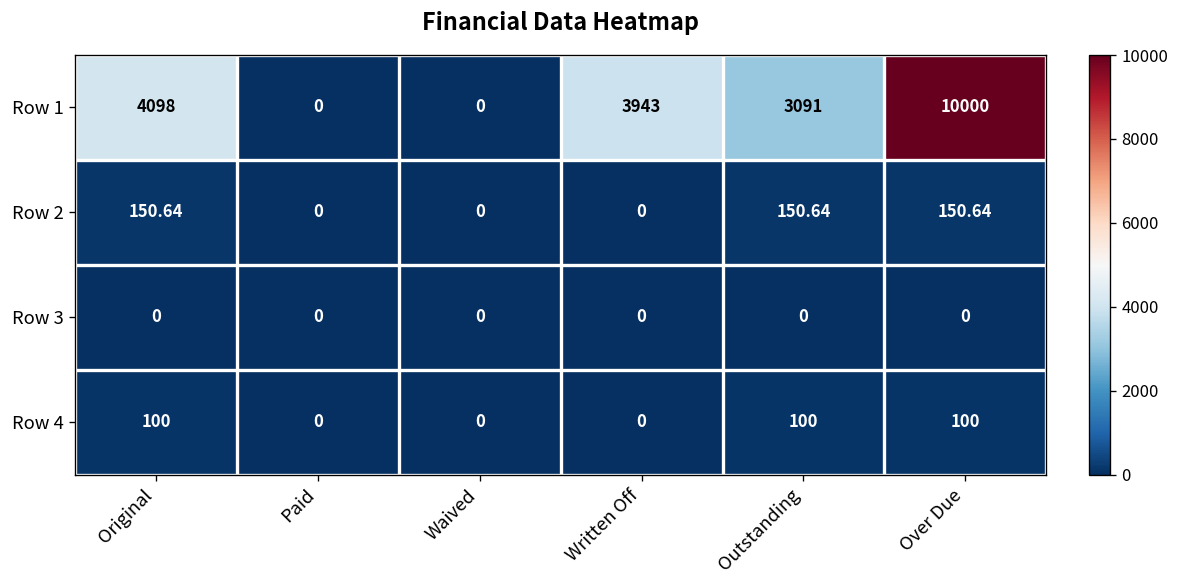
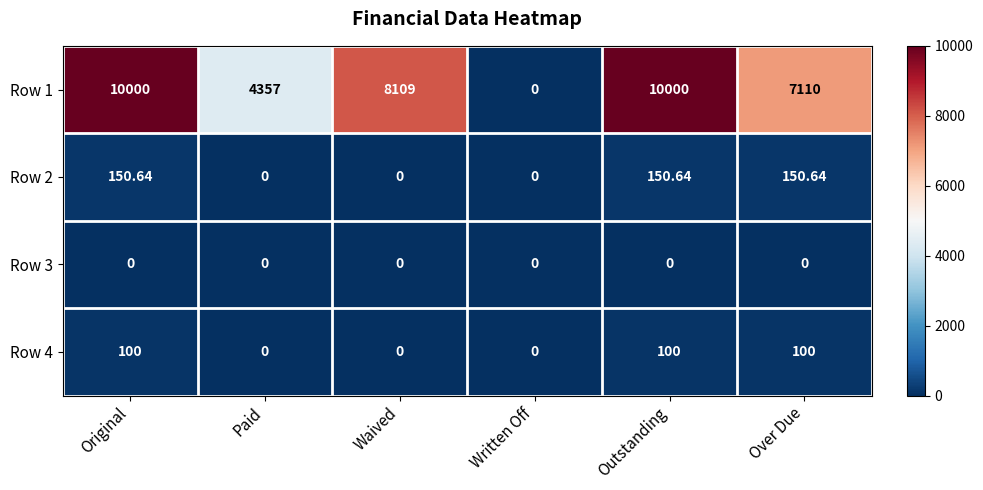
Row 1, Original: 4098 -> 10000
Row 1, Paid: 0 -> 4357
Row 1, Waived: 0 -> 8109
Row 1, Written Off: 3943 -> 0
Row 1, Outstanding: 3091 -> 10000
Row 1, Over Due: 10000 -> 7110
